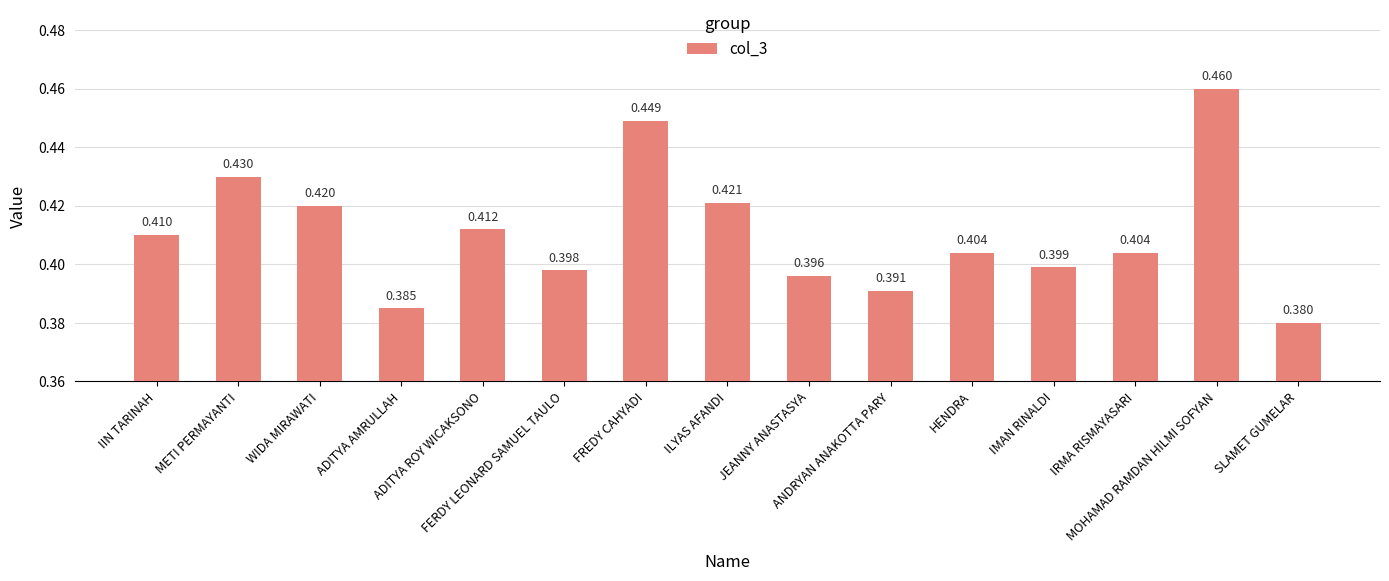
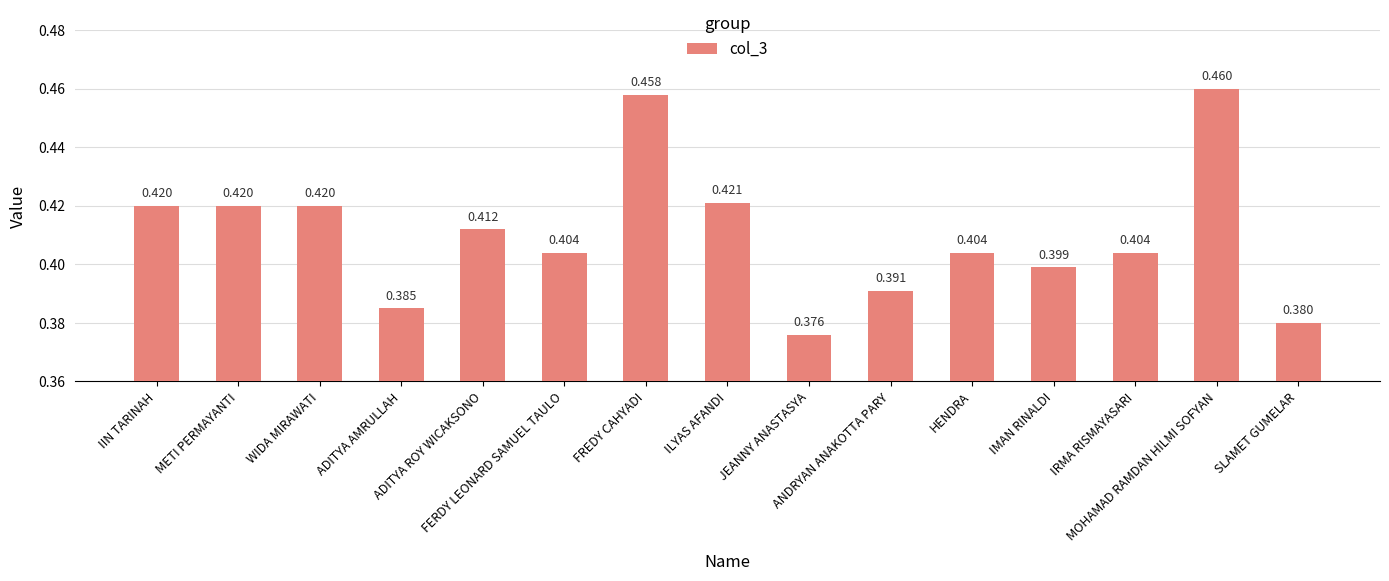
IIN TARINAH: 0.410 -> 0.420
METI PERMAYANTI: 0.430 -> 0.420
FERDY LEONARD SAMUEL TAULO: 0.398 -> 0.404
FREDY CAHYADI: 0.449 -> 0.458
JEANNY ANASTASYA: 0.396 -> 0.376
